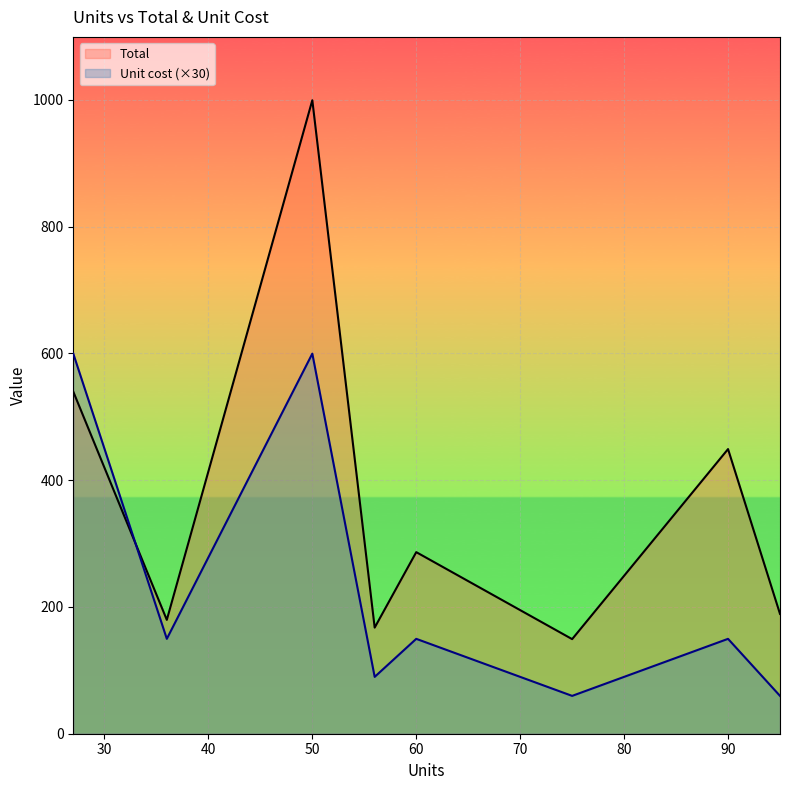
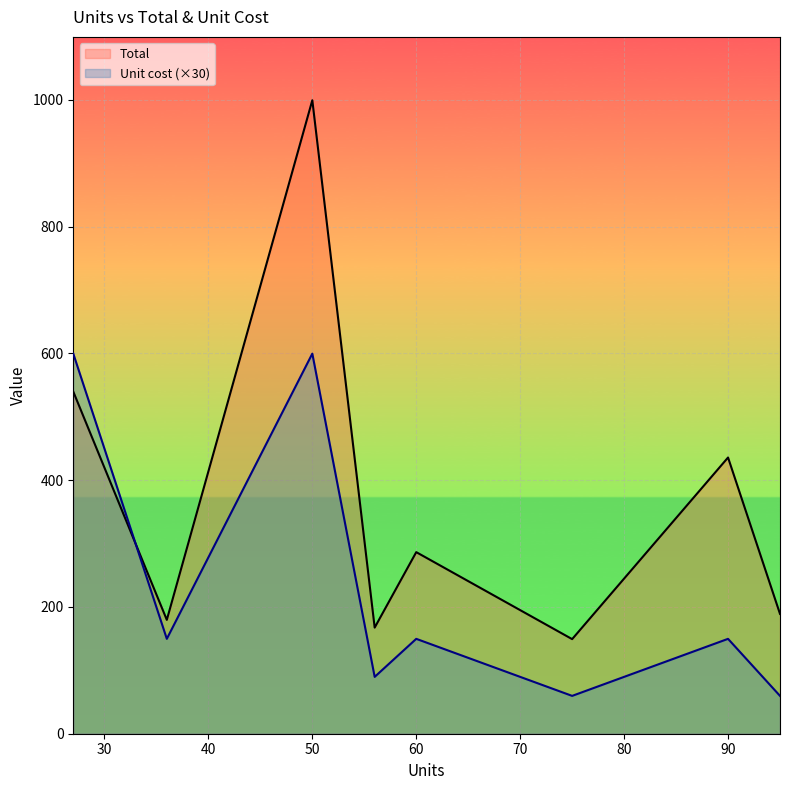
Total, 90: 450 -> 440
